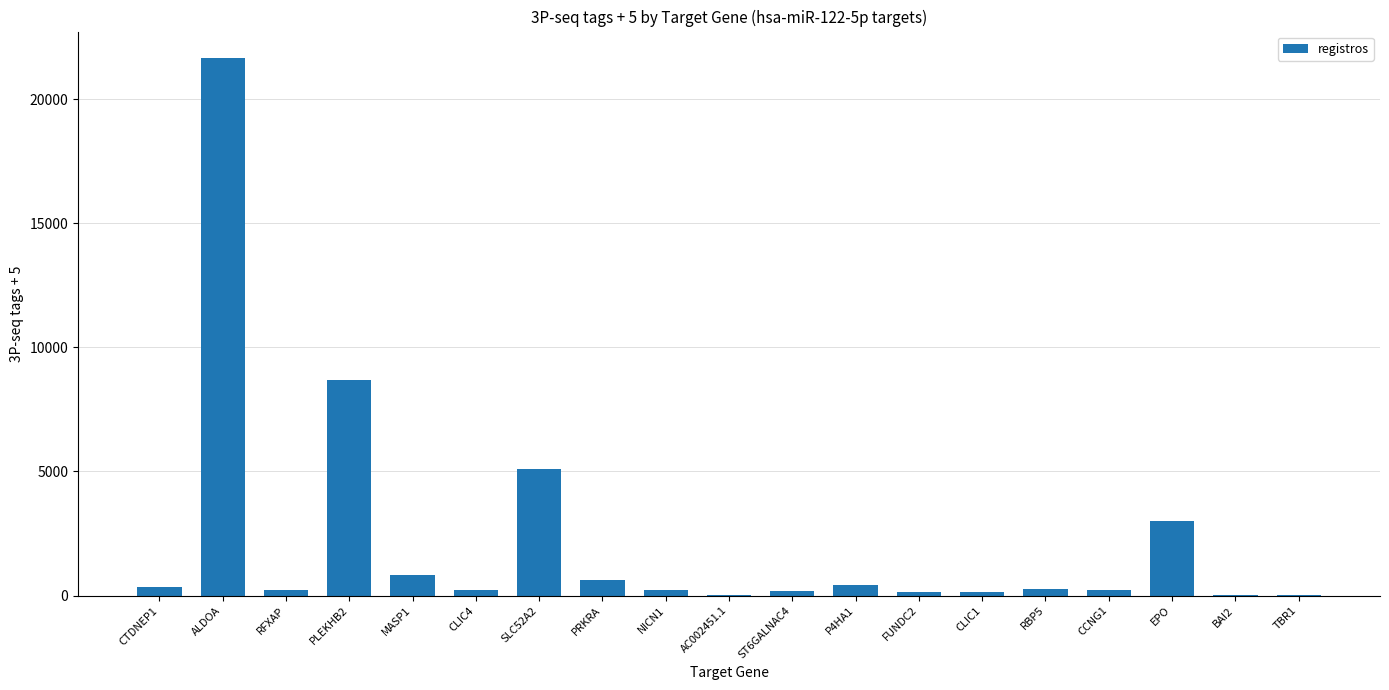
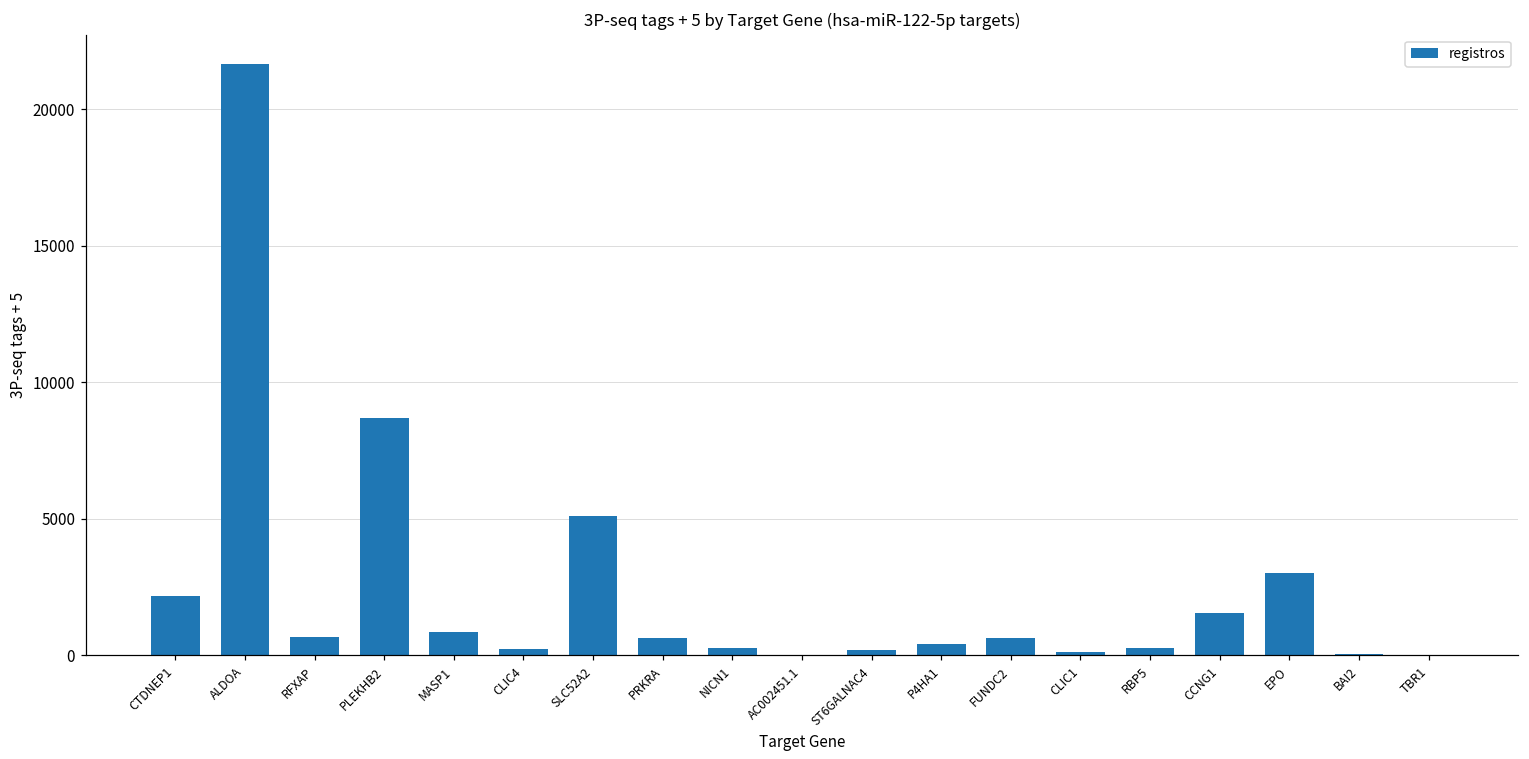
CTDNEP1: 400 -> 2200
RFXAP: 200 -> 700
FUNDC2: 100 -> 600
CCNG1: 200 -> 1500
